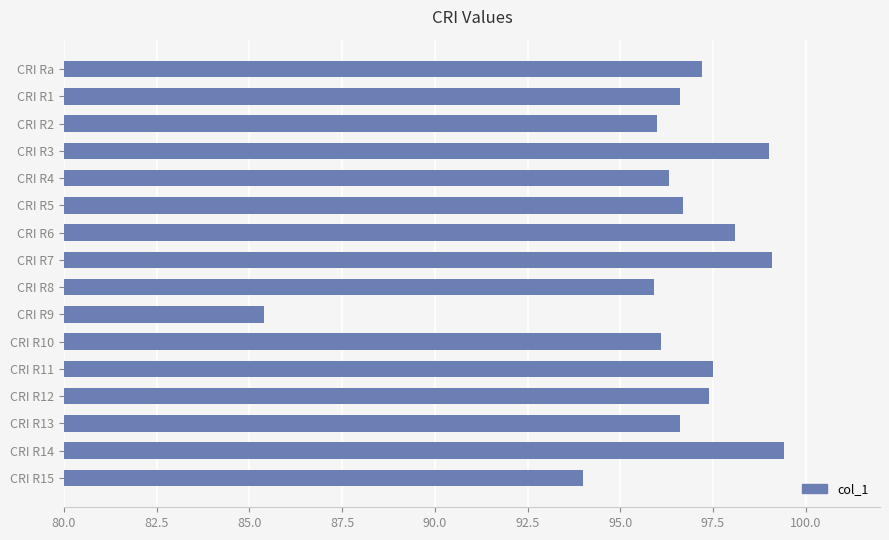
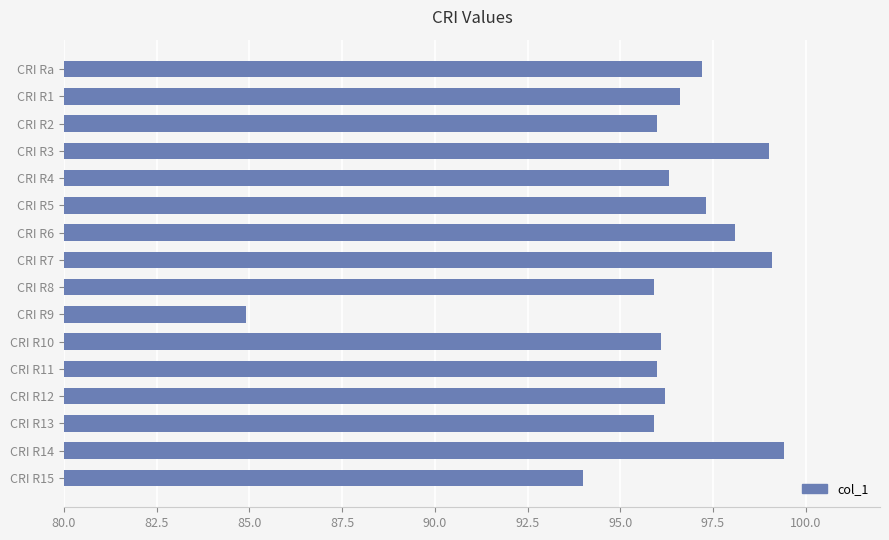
CRI R5: 96.7 -> 97.3
CRI R9: 85.4 -> 84.9
CRI R11: 97.5 -> 96.0
CRI R12: 97.4 -> 96.2
CRI R13: 96.6 -> 95.9
